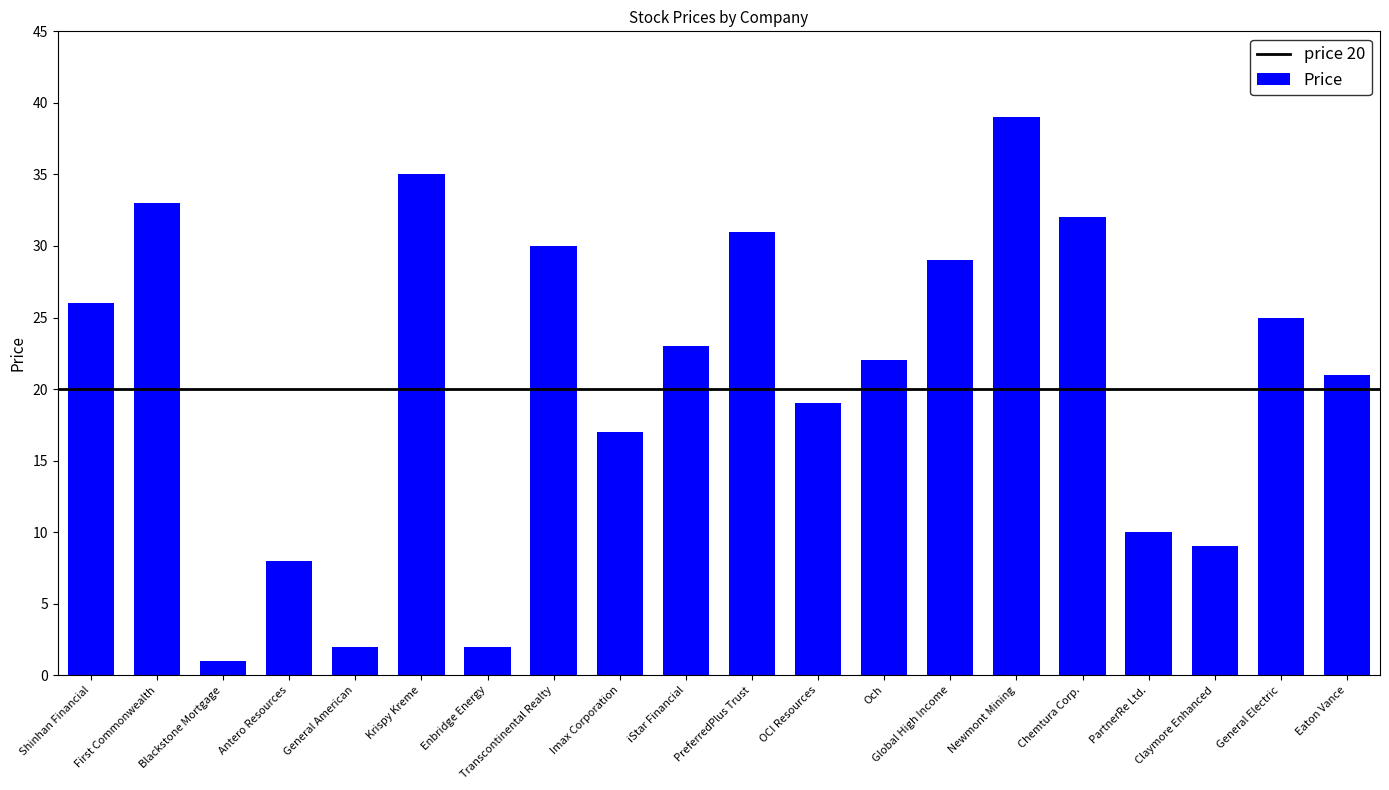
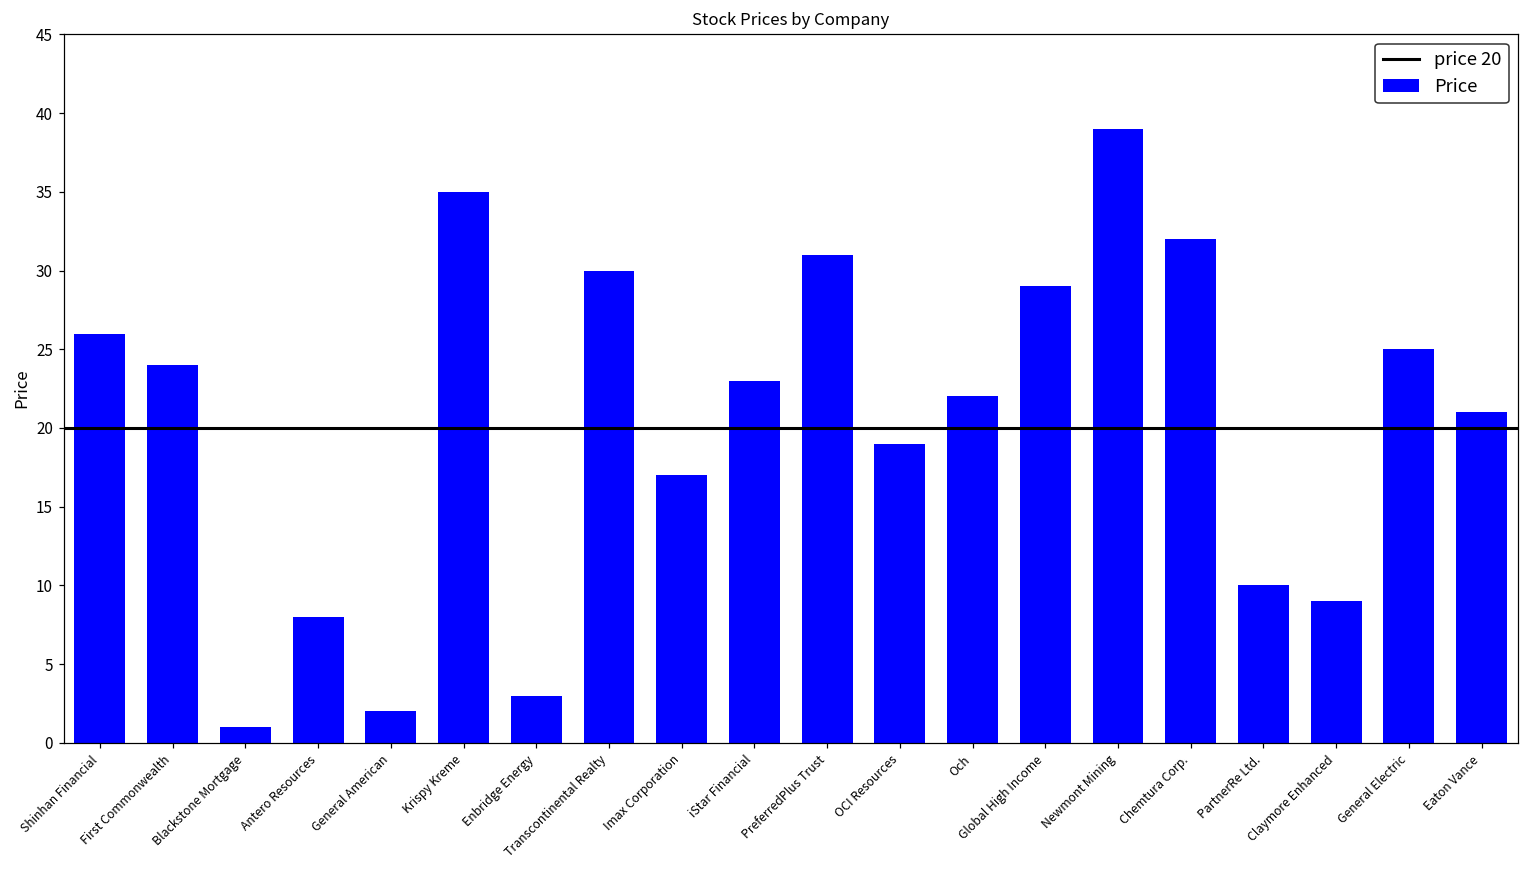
First Commonwealth: 33 -> 24
Enbridge Energy: 2 -> 3
